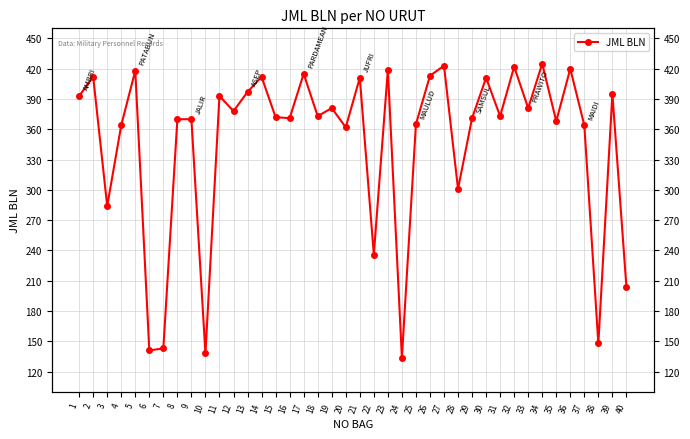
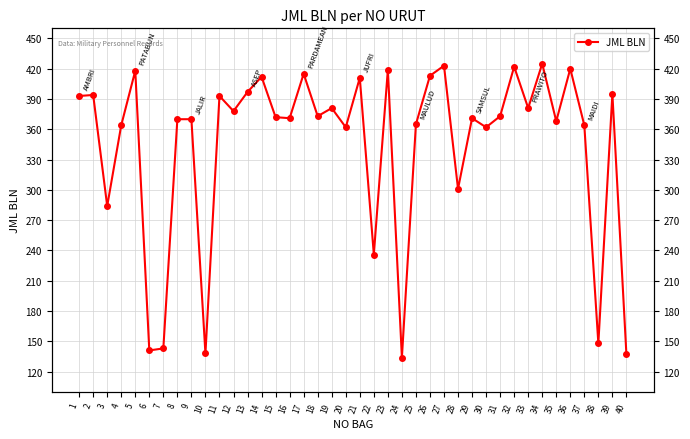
2: 412 -> 394
30: 411 -> 362
40: 204 -> 137
